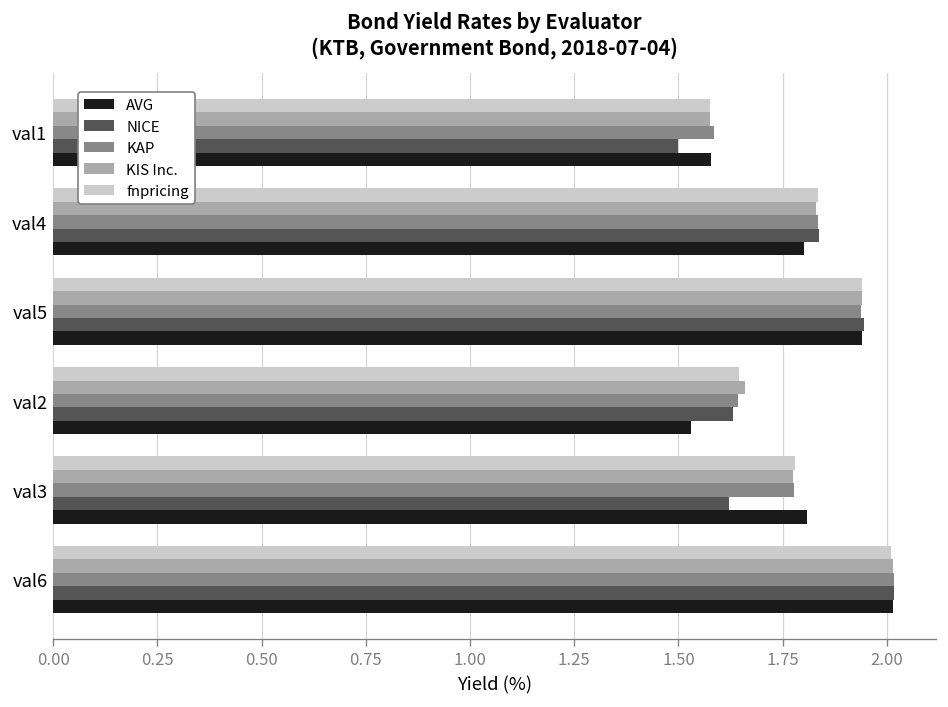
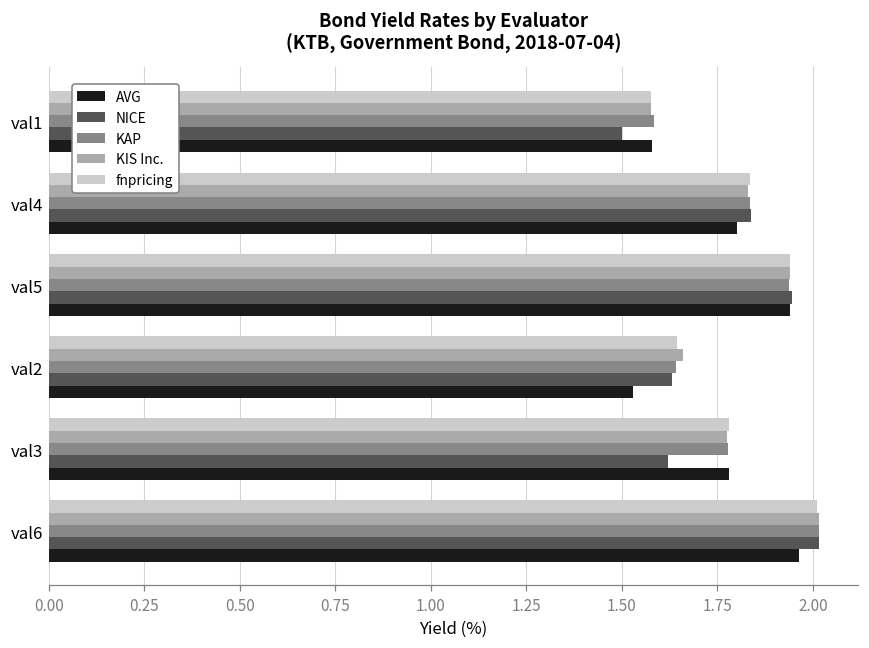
AVG, val3: 1.81 -> 1.78
AVG, val6: 2.01 -> 1.96
